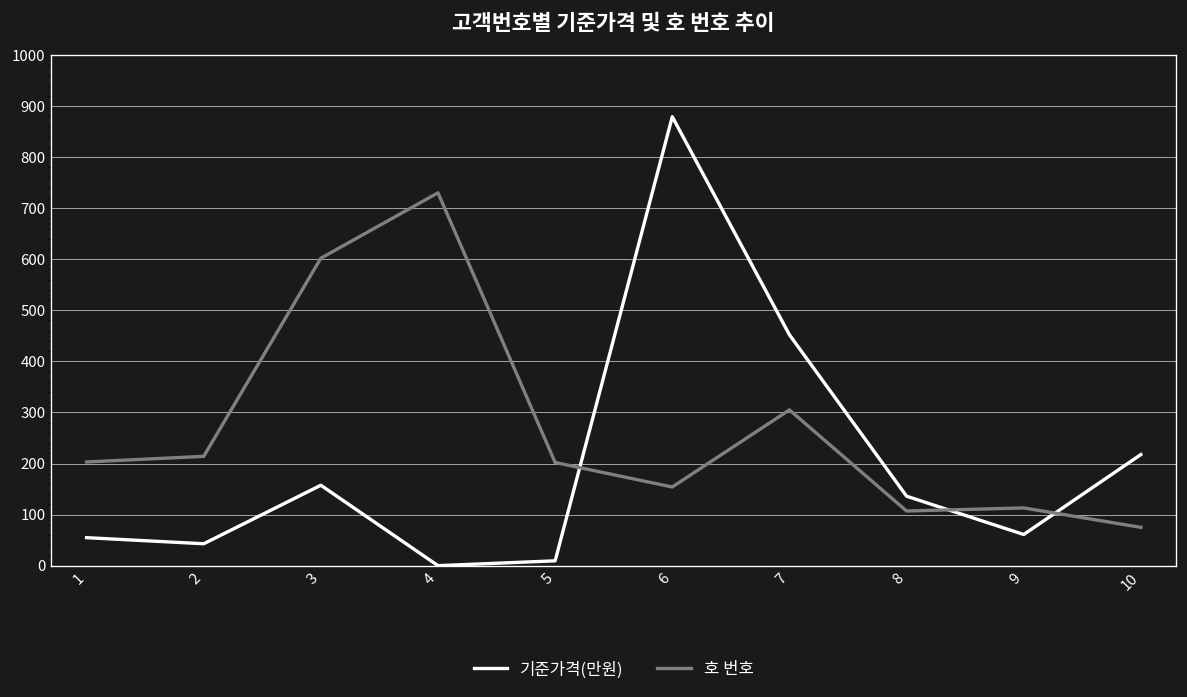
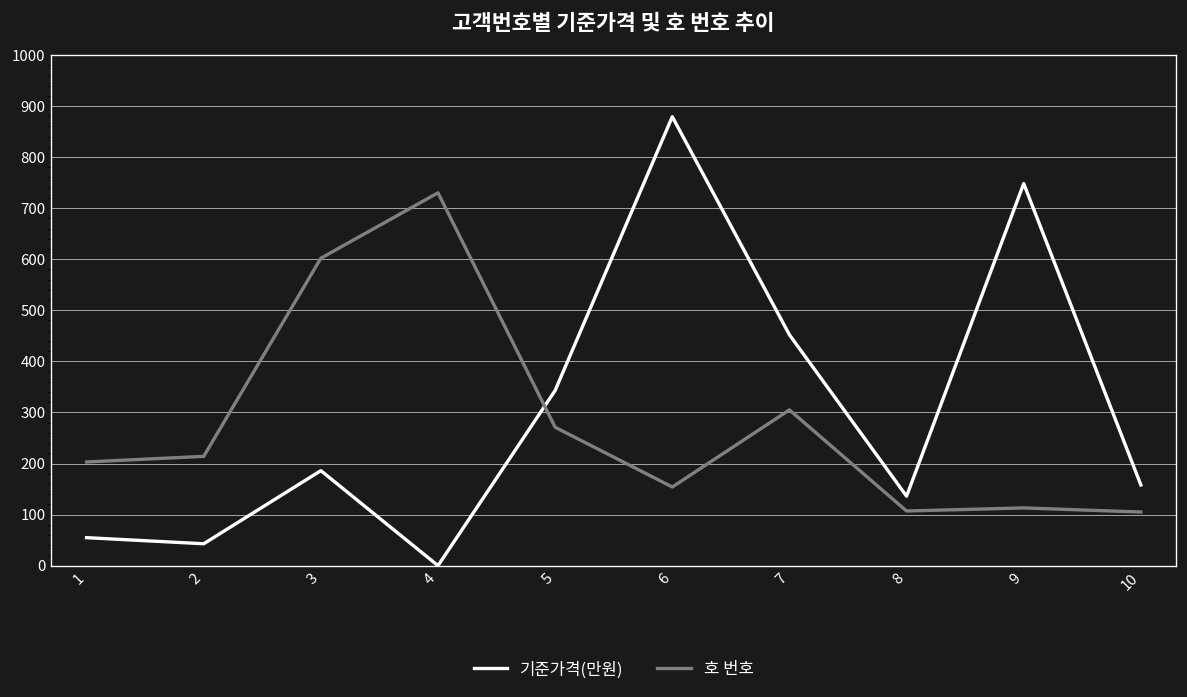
기준가격(만원), 3: 160 -> 190
기준가격(만원), 5: 10 -> 340
호 번호, 5: 200 -> 270
기준가격(만원), 9: 60 -> 750
기준가격(만원), 10: 220 -> 160
호 번호, 10: 80 -> 110
